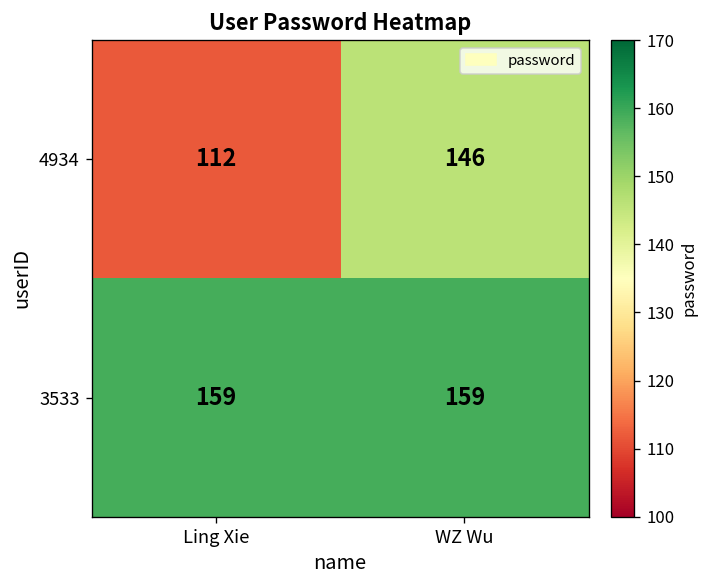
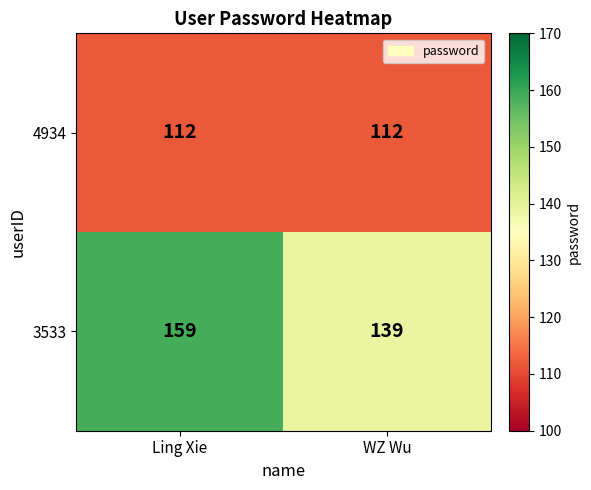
4934, WZ Wu: 146 -> 112
3533, WZ Wu: 159 -> 139
